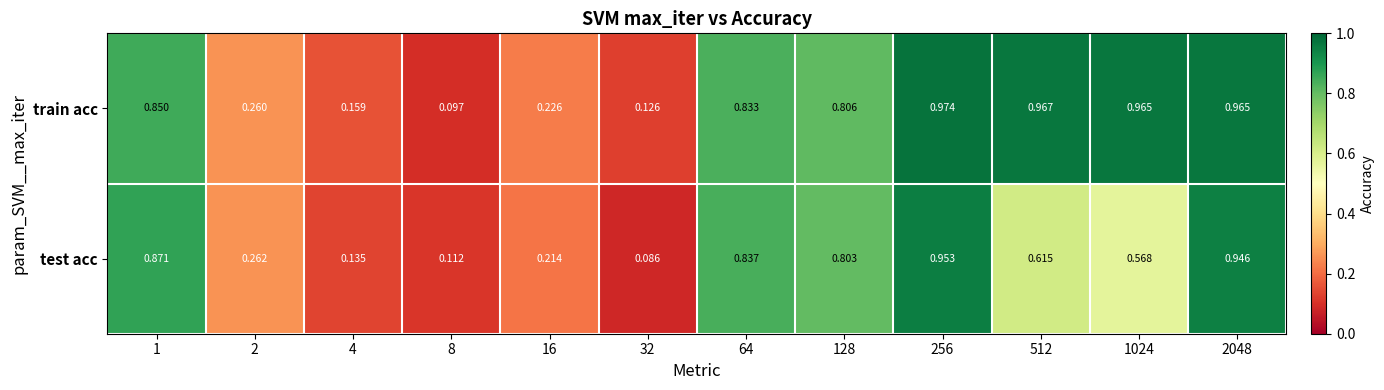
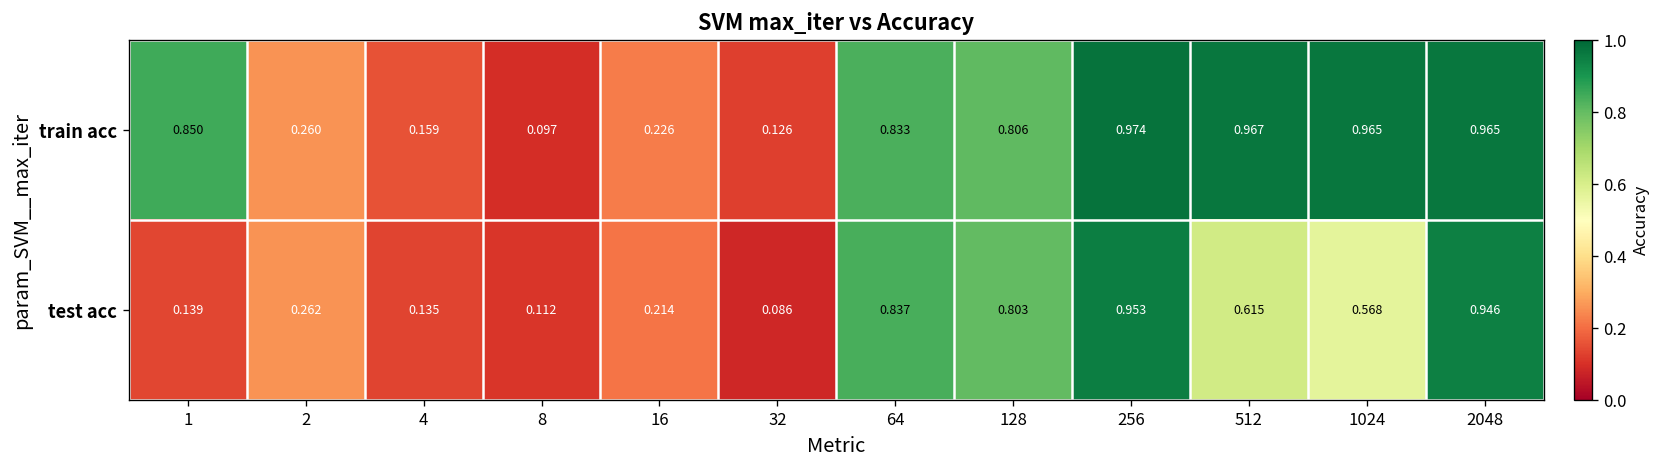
test acc, 1: 0.871 -> 0.139
